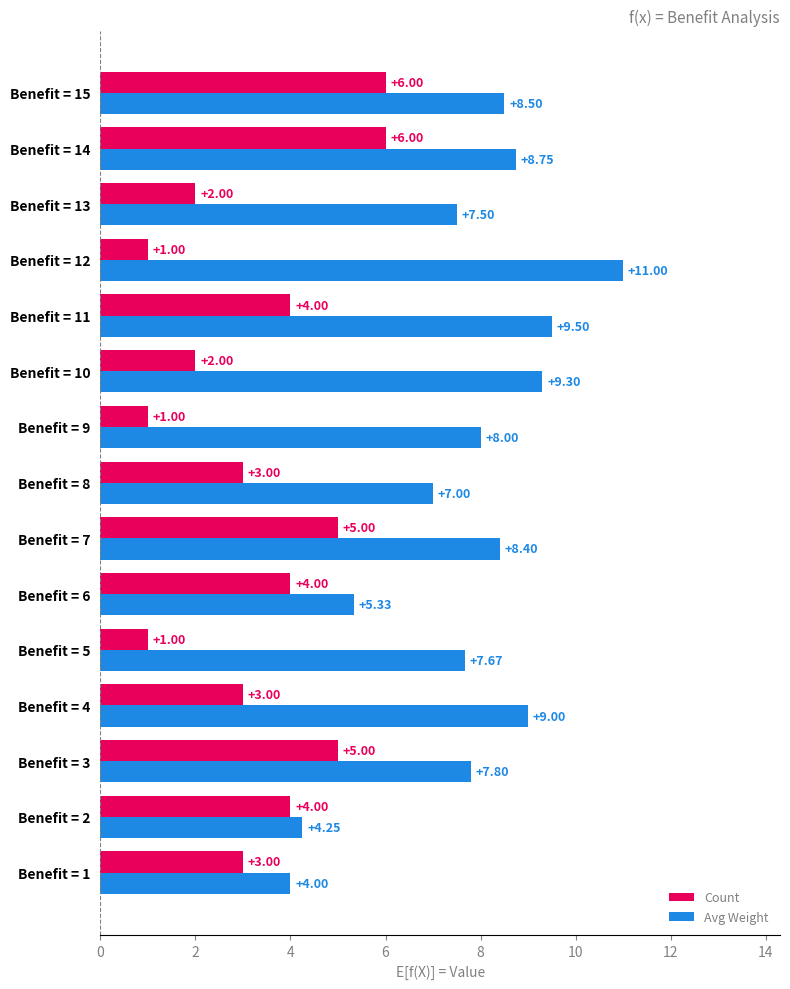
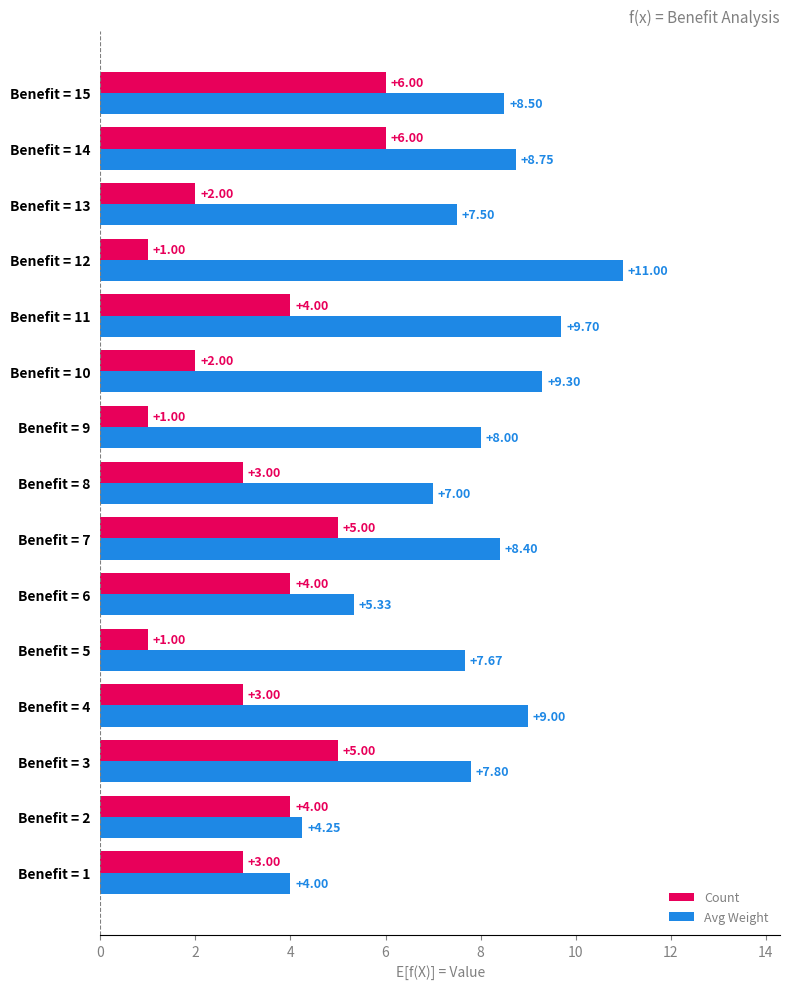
Avg Weight, Benefit = 11: +9.50 -> +9.70
